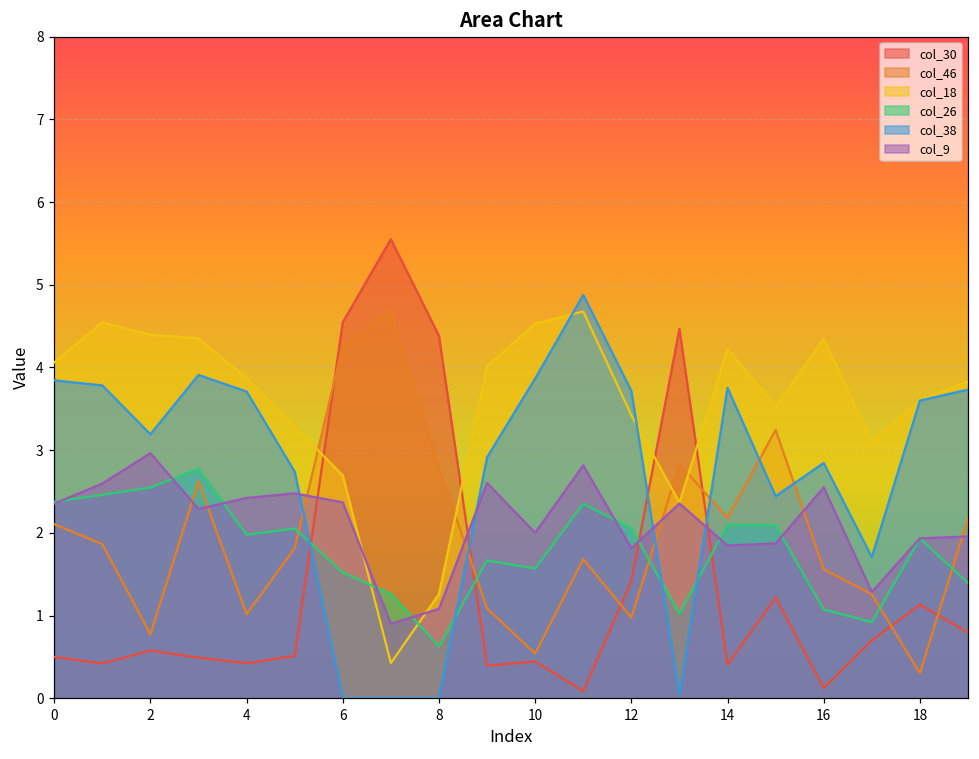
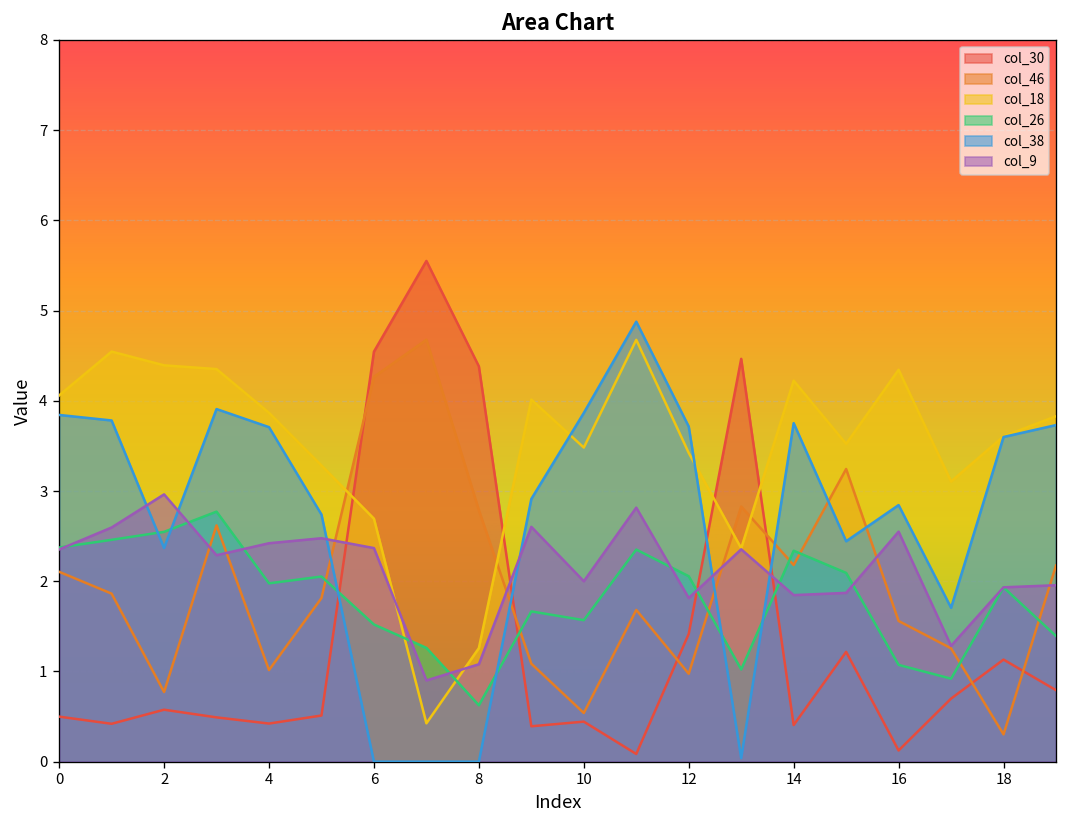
col_38, 2: 3.2 -> 2.4
col_18, 10: 4.5 -> 3.5
col_26, 14: 2.1 -> 2.3
